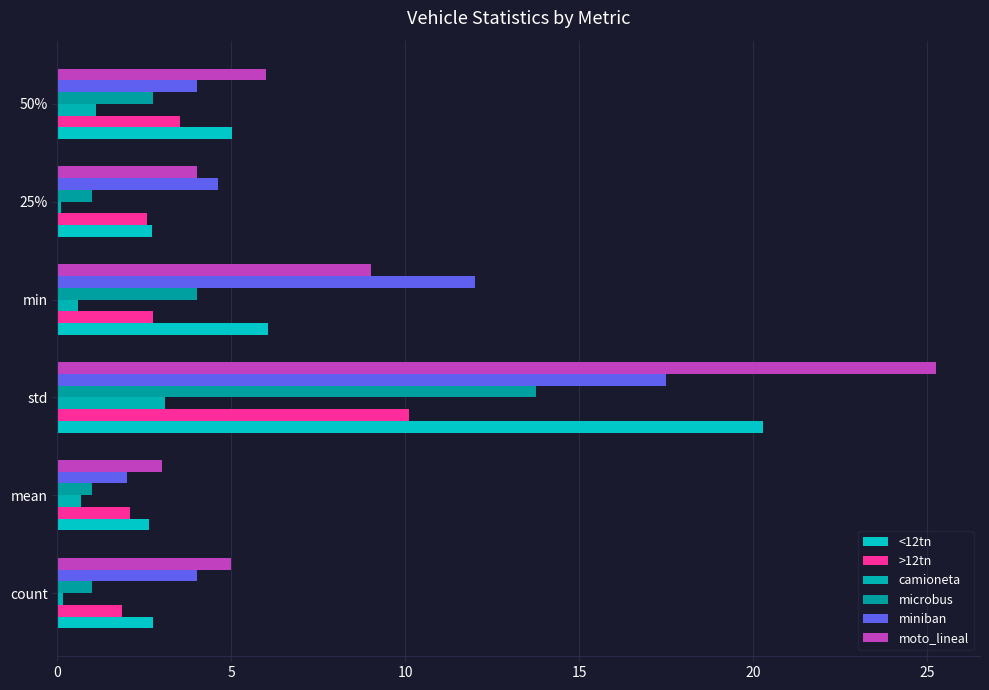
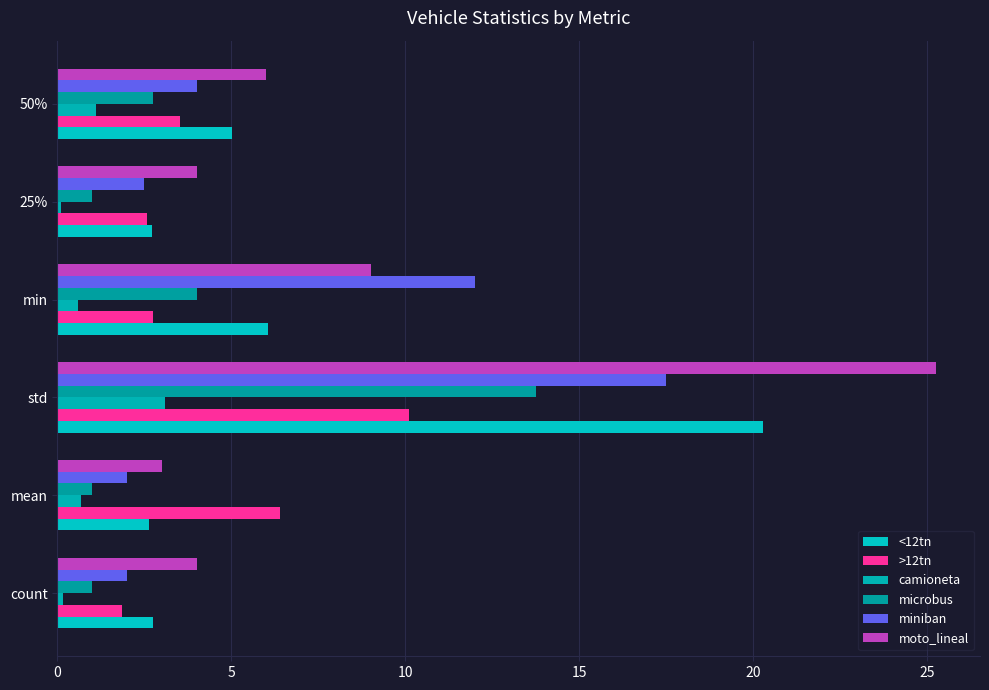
miniban, 25%: 4.6 -> 2.5
>12tn, mean: 2.1 -> 6.4
moto_lineal, count: 5 -> 4
miniban, count: 4 -> 2
